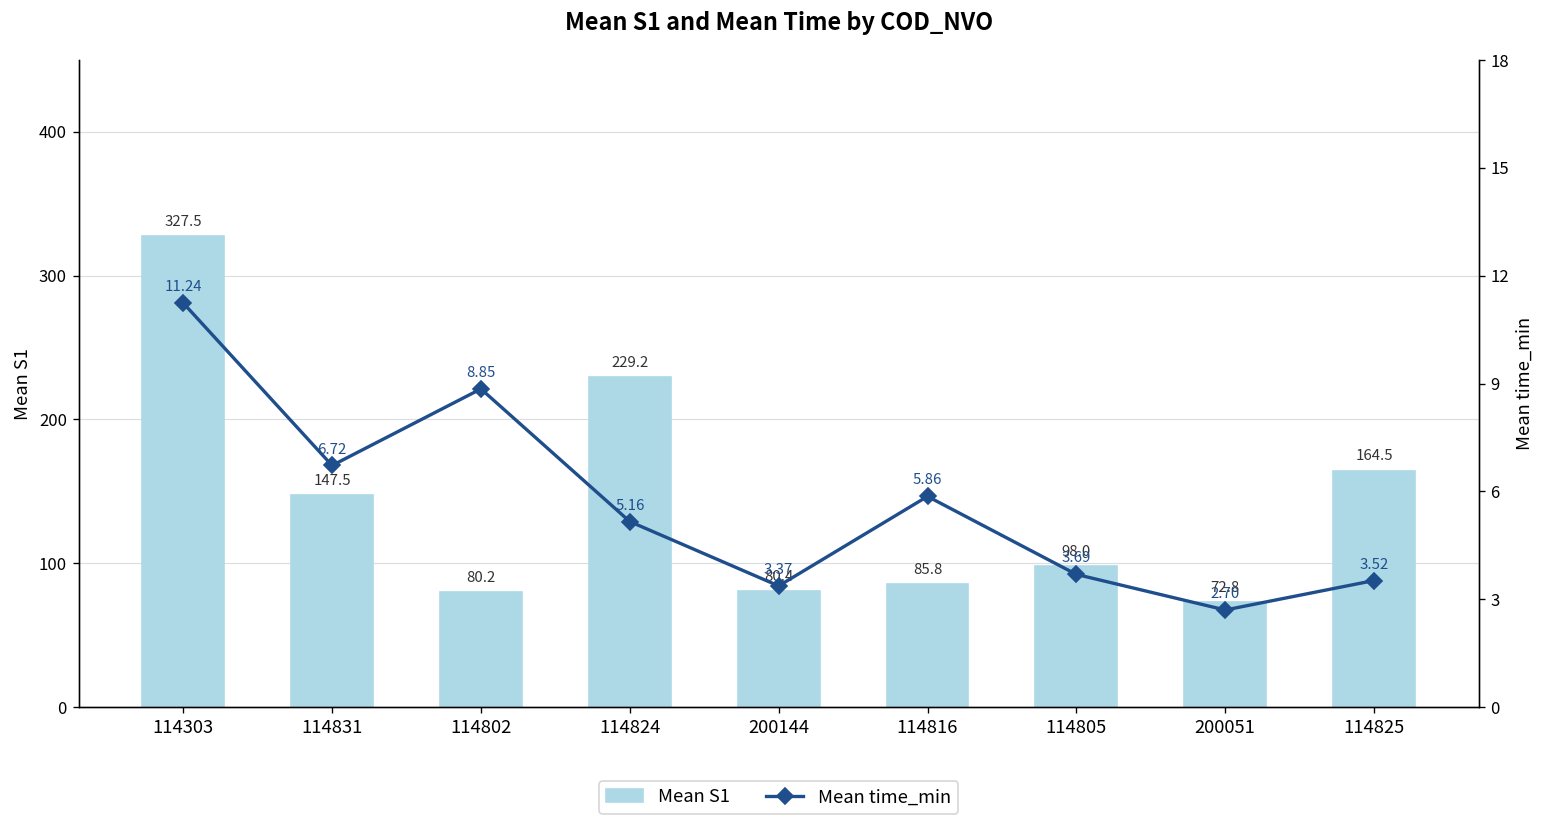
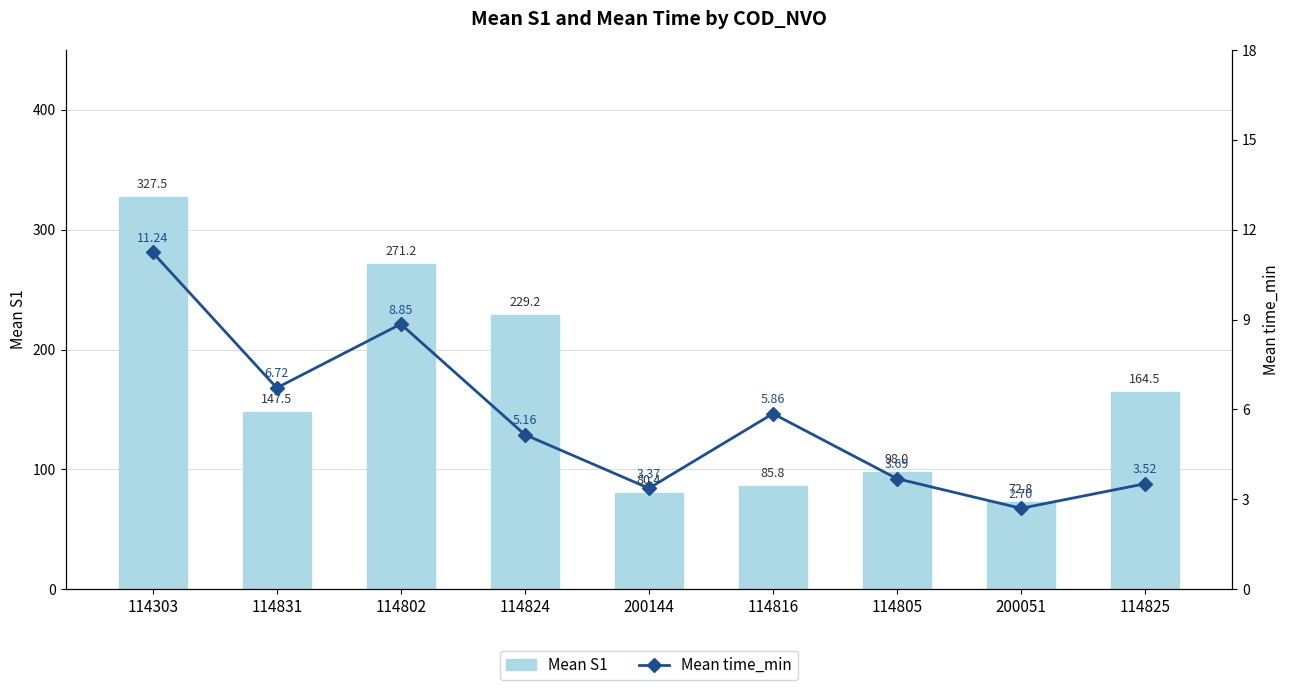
Mean S1, 114802: 80.2 -> 271.2
